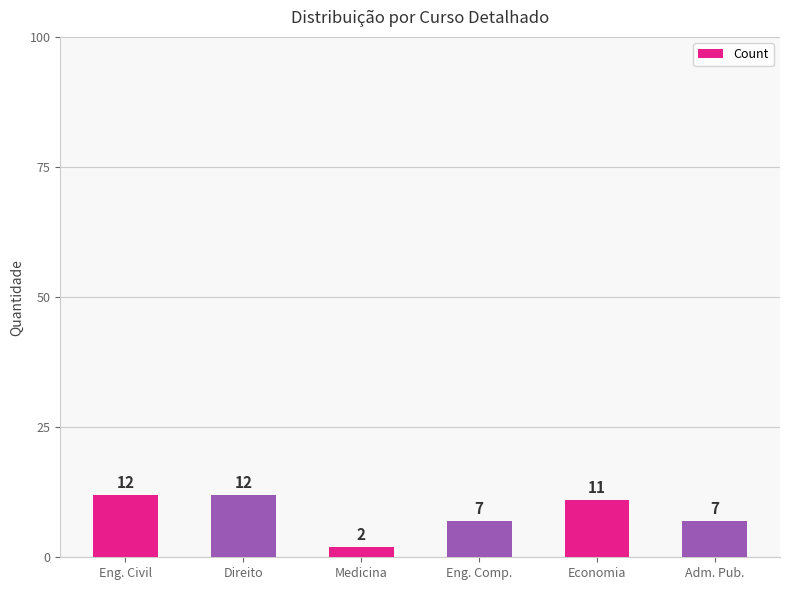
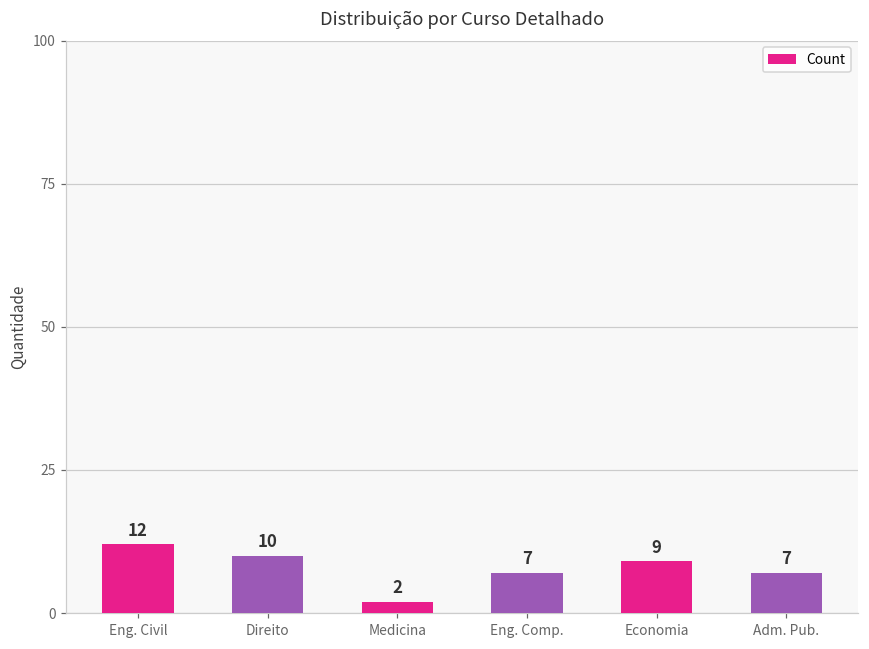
Direito: 12 -> 10
Economia: 11 -> 9
